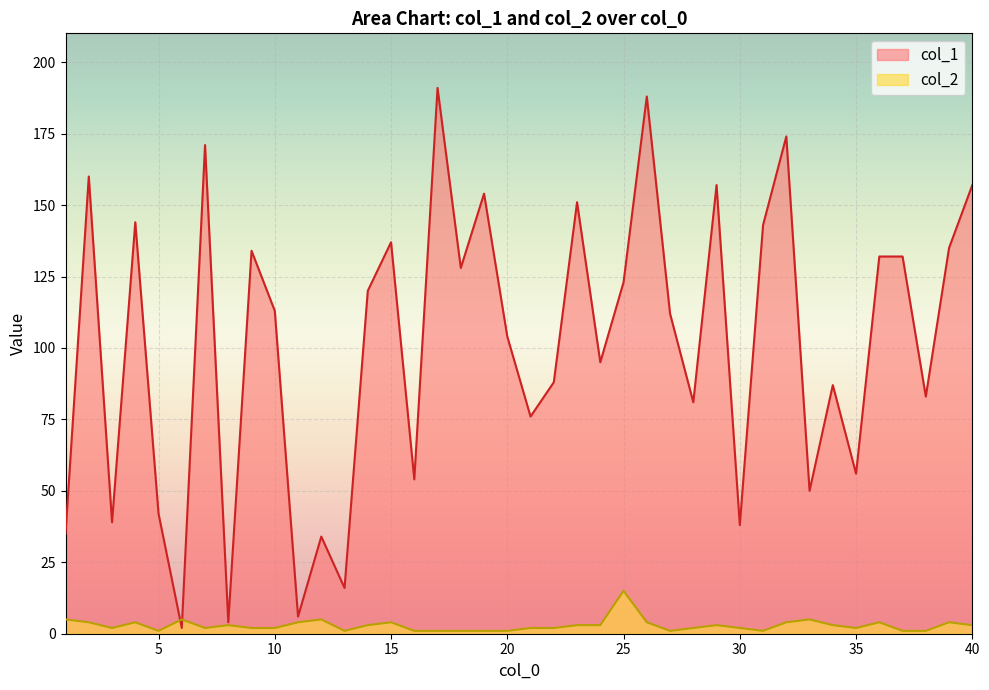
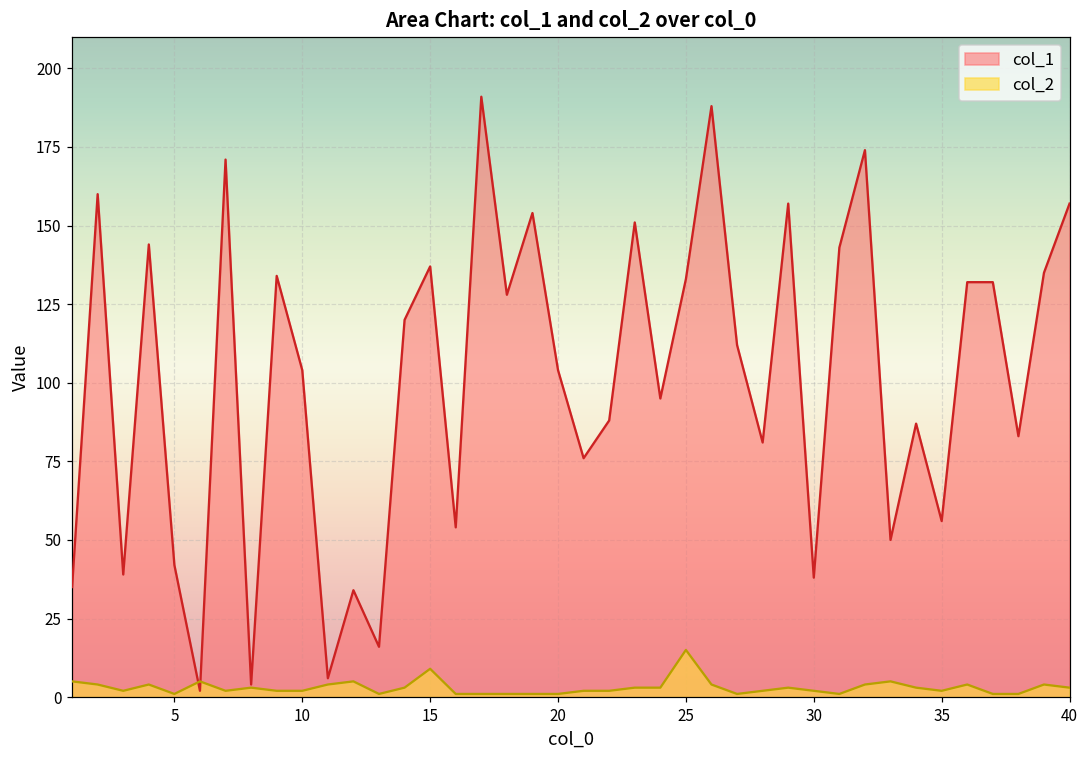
col_1, 10: 113 -> 104
col_2, 15: 4 -> 9
col_1, 25: 123 -> 133
